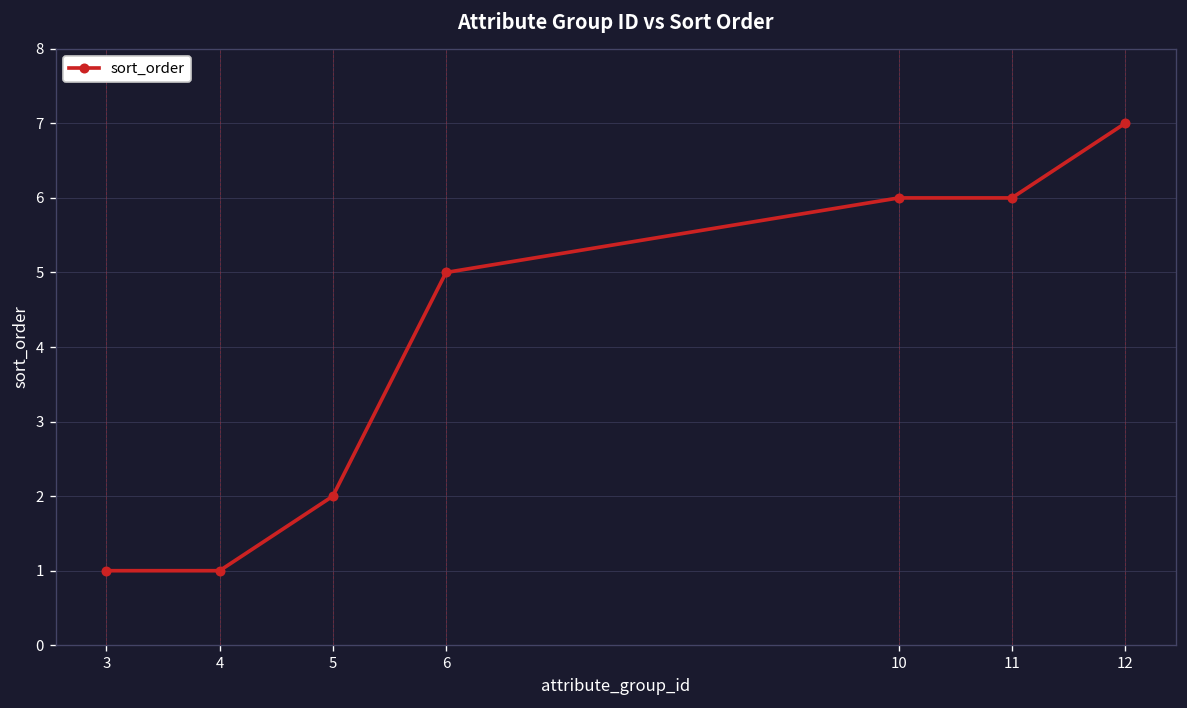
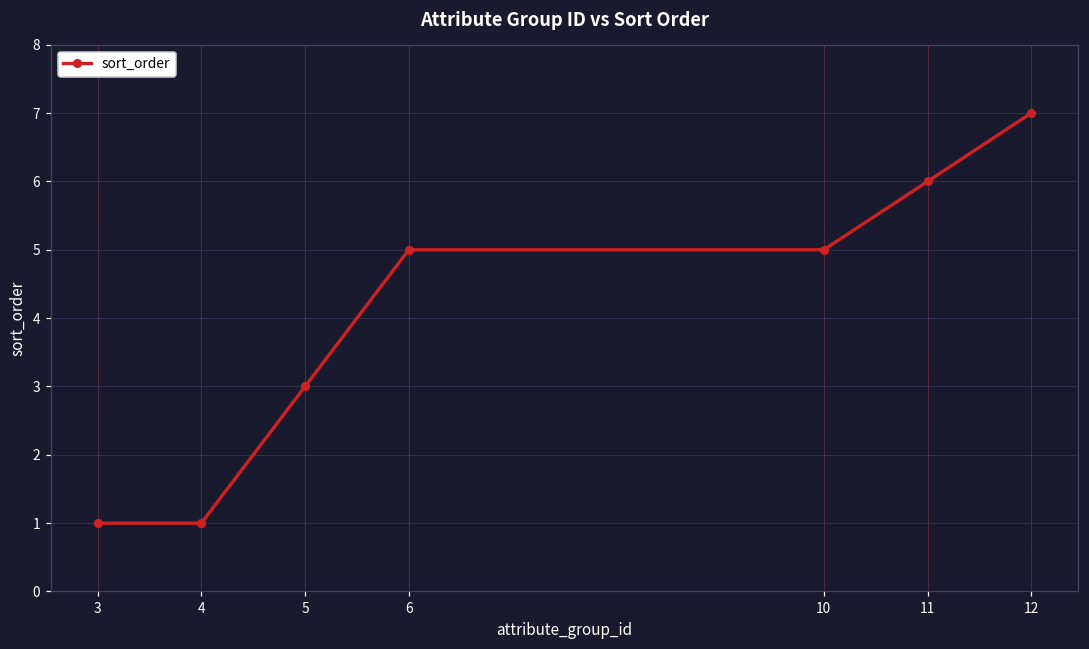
5: 2 -> 3
10: 6 -> 5
